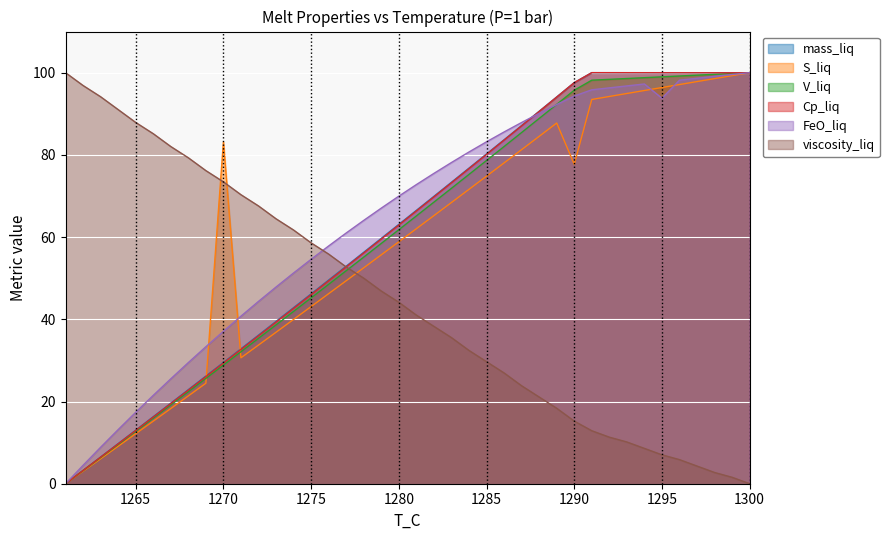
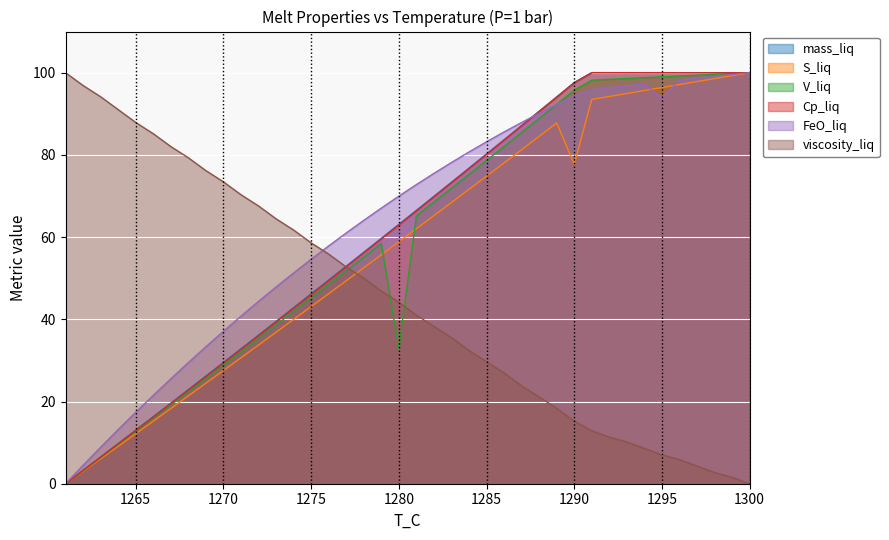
S_liq, 1270: 83 -> 28
V_liq, 1280: 62 -> 33
